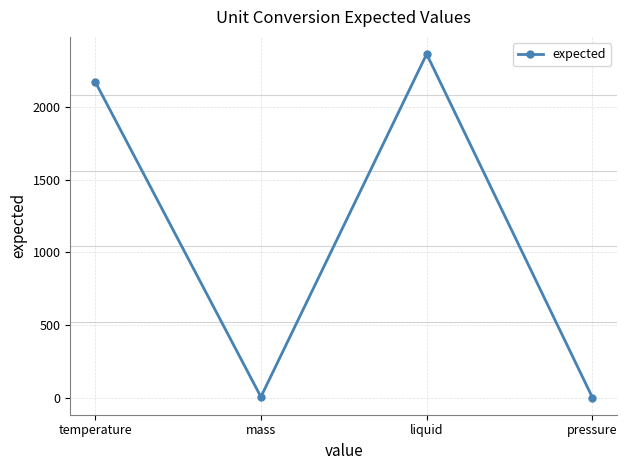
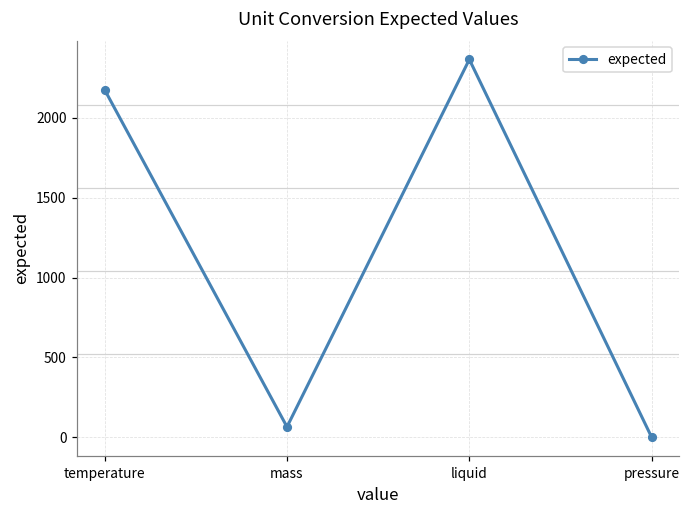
mass: 0 -> 70
